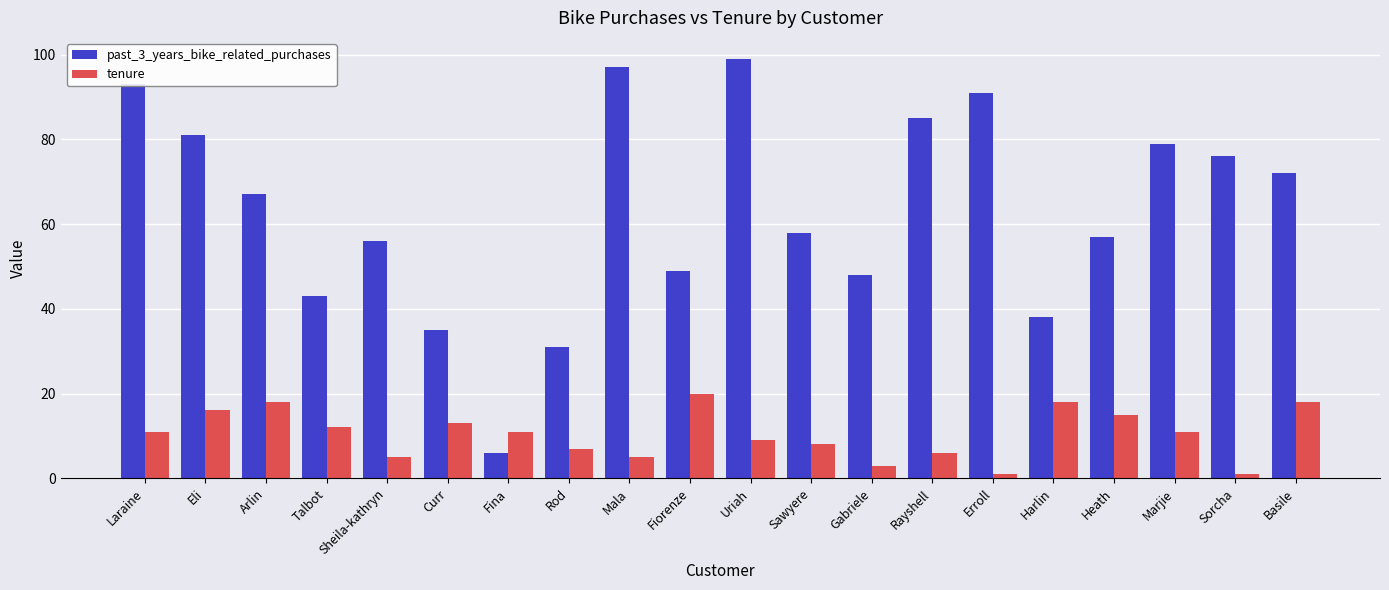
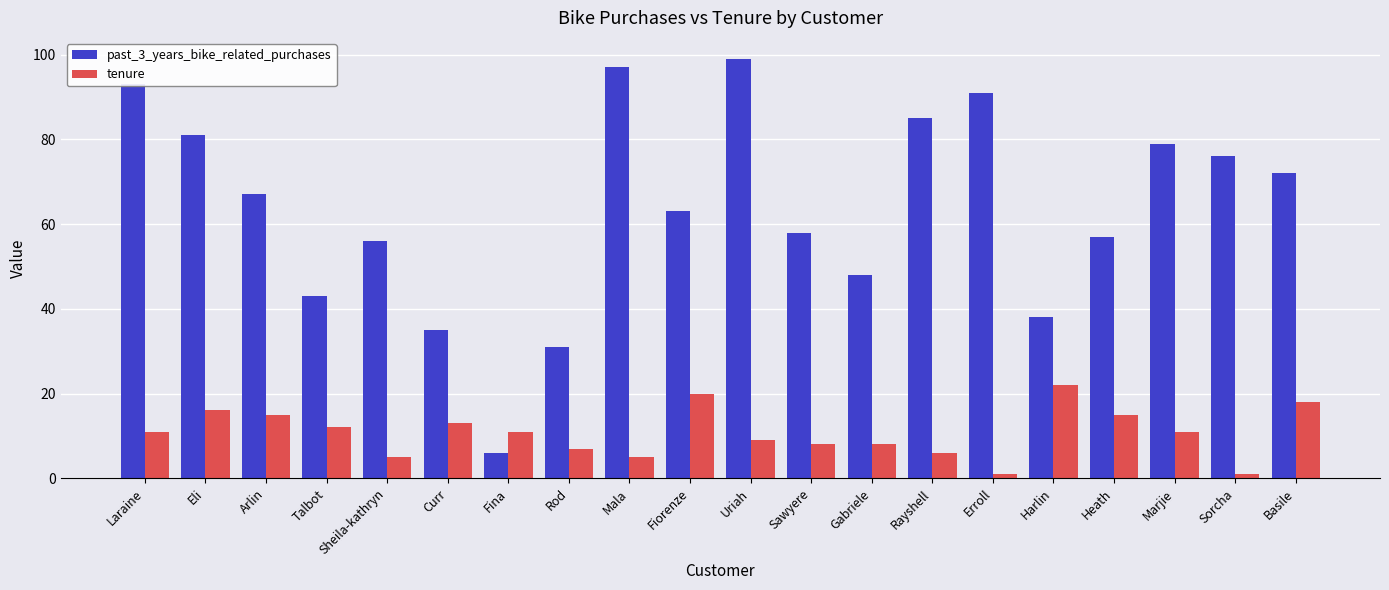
tenure, Arlin: 18 -> 15
past_3_years_bike_related_purchases, Fiorenze: 49 -> 63
tenure, Gabriele: 3 -> 8
tenure, Harlin: 18 -> 22
